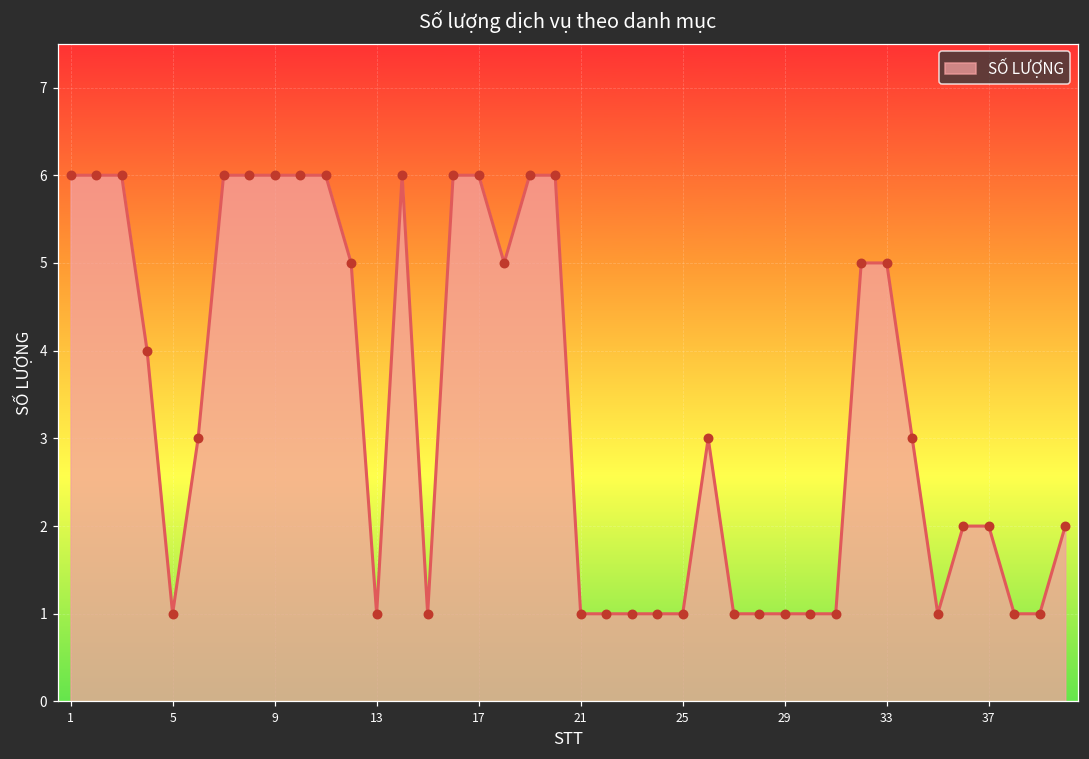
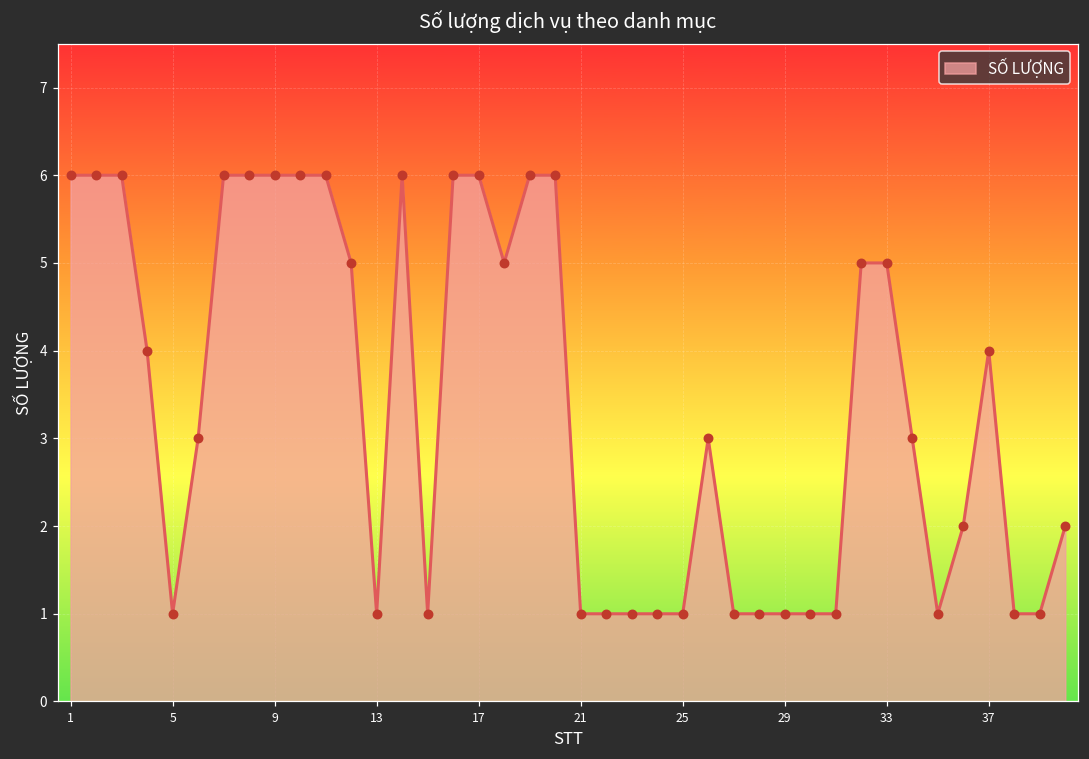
37: 2 -> 4
